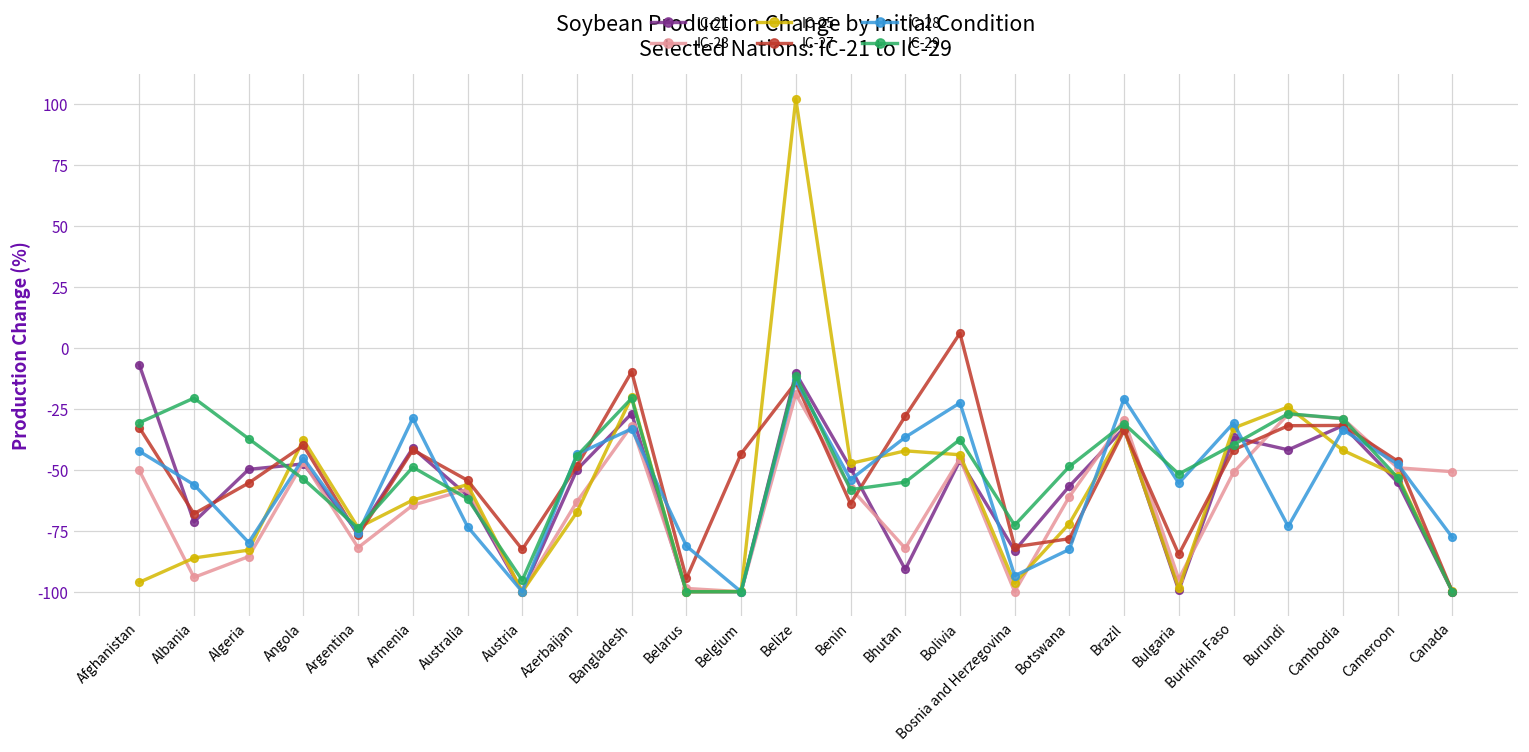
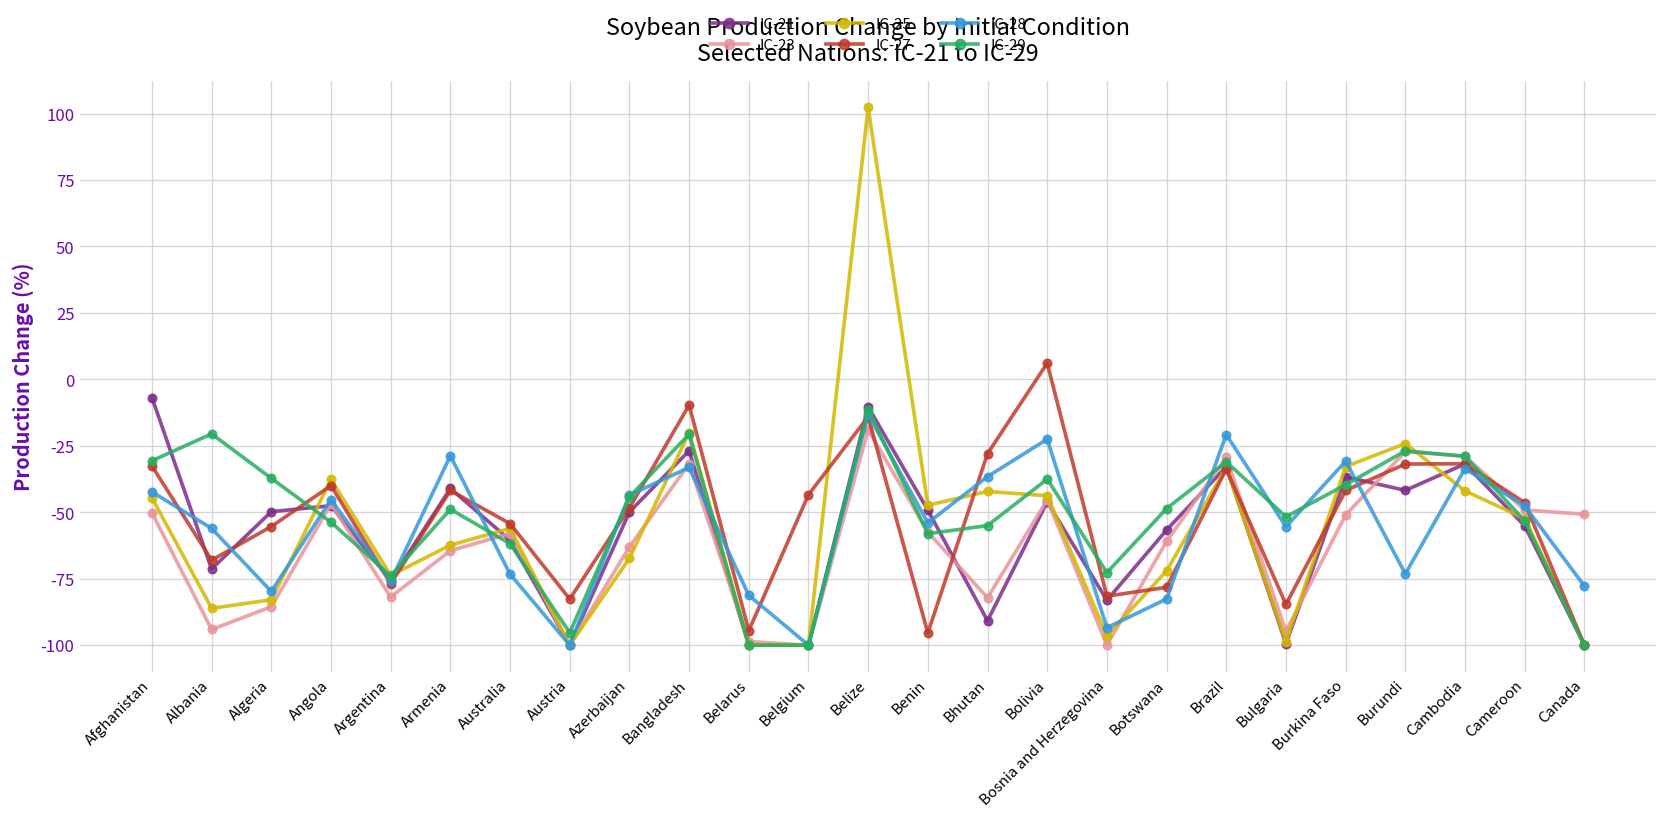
IC-25, Afghanistan: -96 -> -45
IC-27, Benin: -64 -> -95
